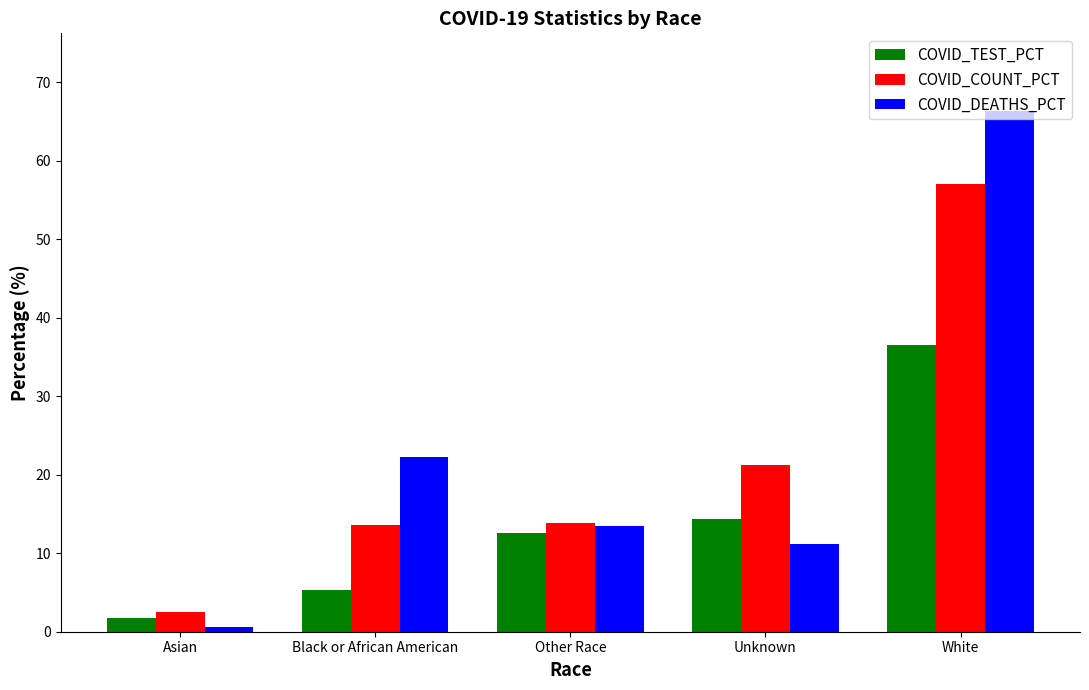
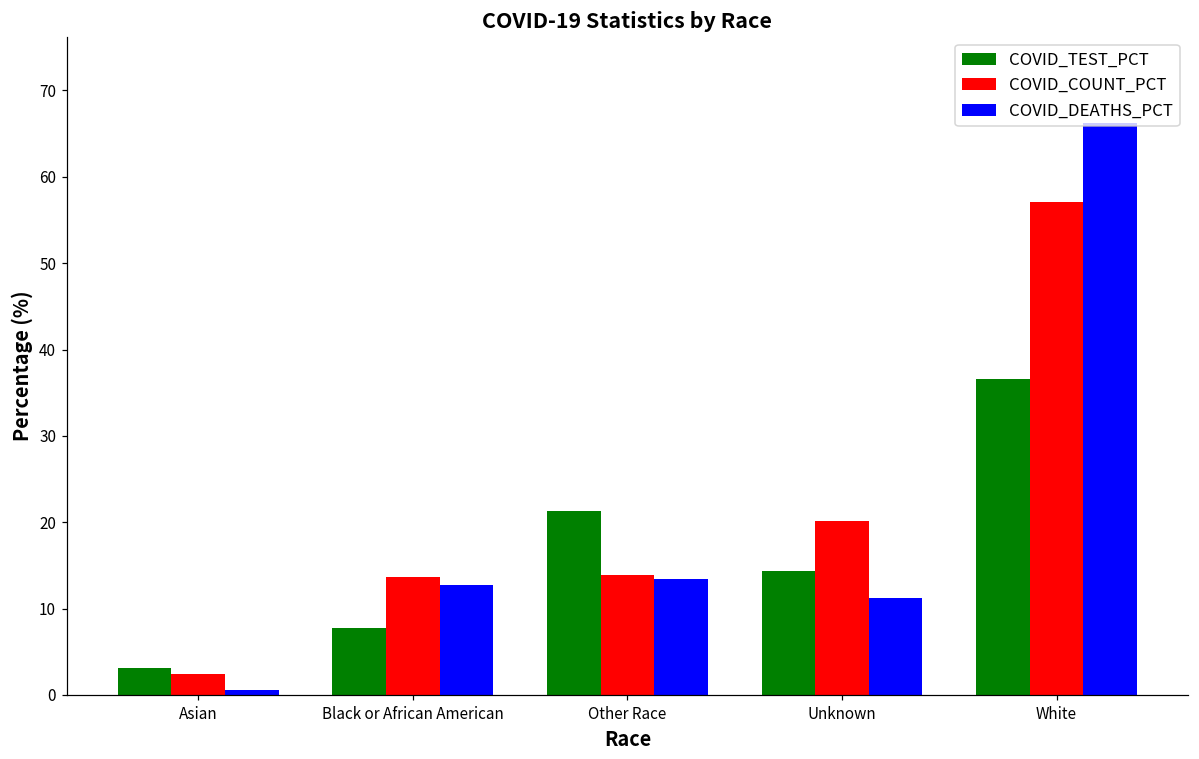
COVID_TEST_PCT, Asian: 2 -> 3
COVID_TEST_PCT, Black or African American: 5 -> 8
COVID_DEATHS_PCT, Black or African American: 22 -> 13
COVID_TEST_PCT, Other Race: 13 -> 21
COVID_COUNT_PCT, Unknown: 21 -> 20
